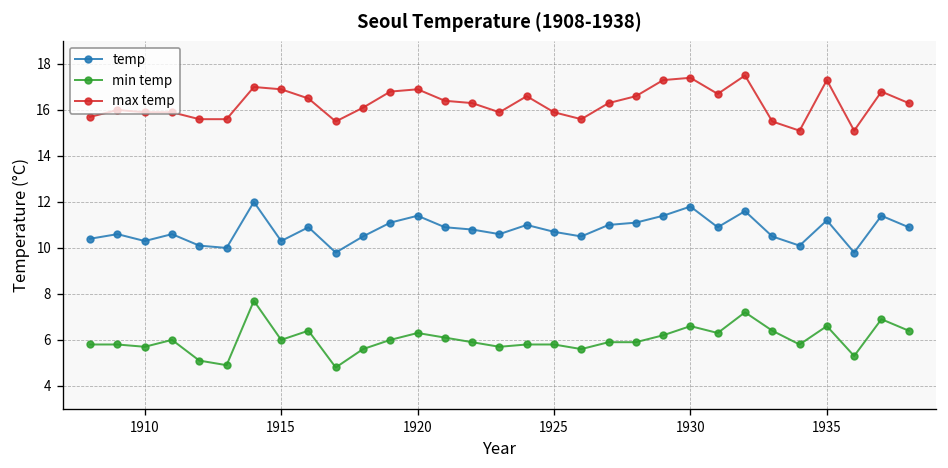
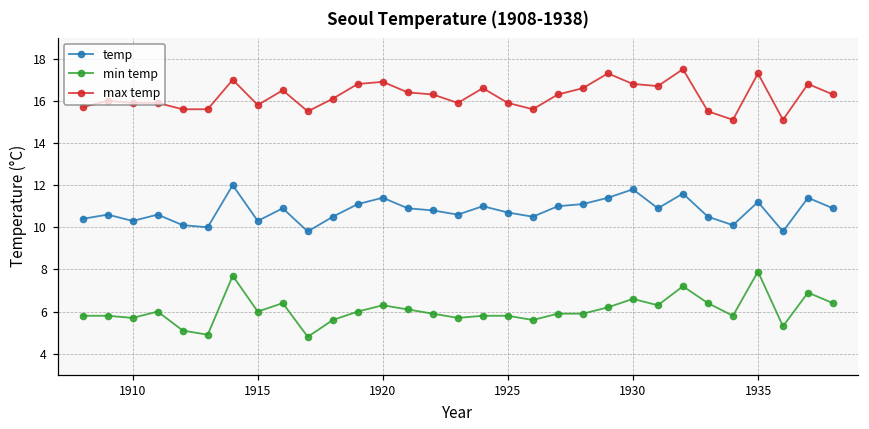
max temp, 1915: 16.9 -> 15.8
max temp, 1930: 17.4 -> 16.8
min temp, 1935: 6.6 -> 7.9
